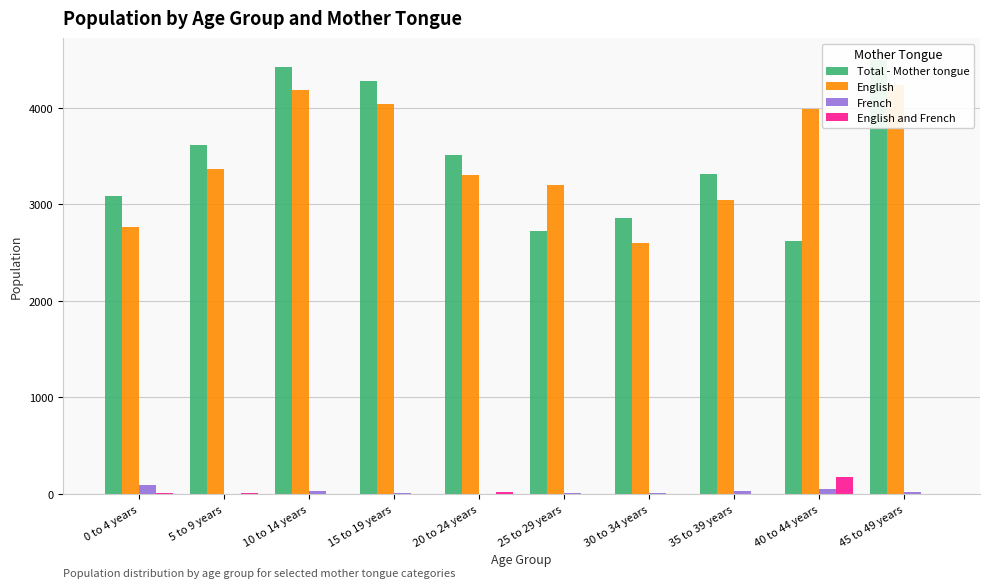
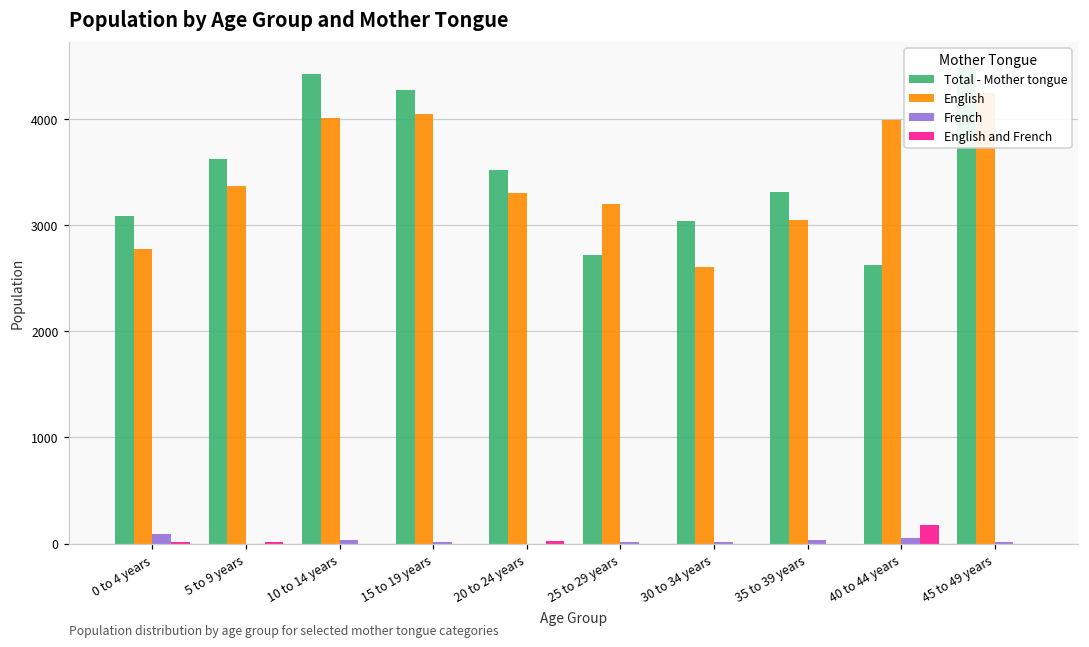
English, 10 to 14 years: 4200 -> 4000
Total - Mother tongue, 30 to 34 years: 2900 -> 3000
